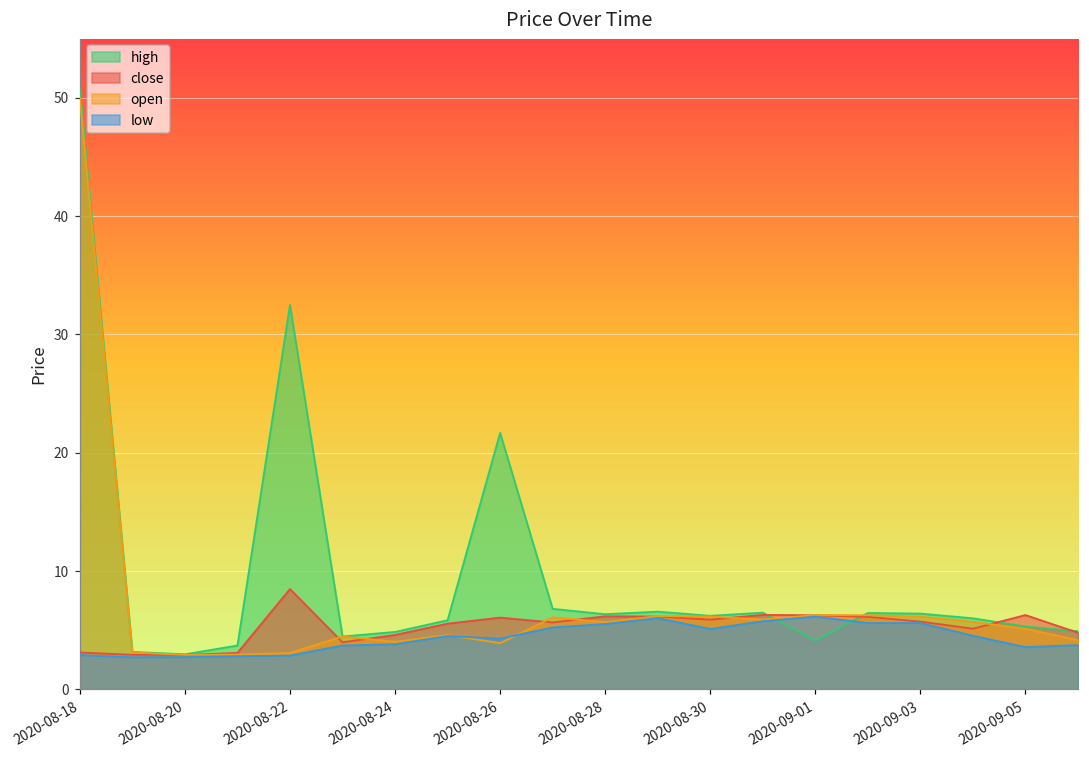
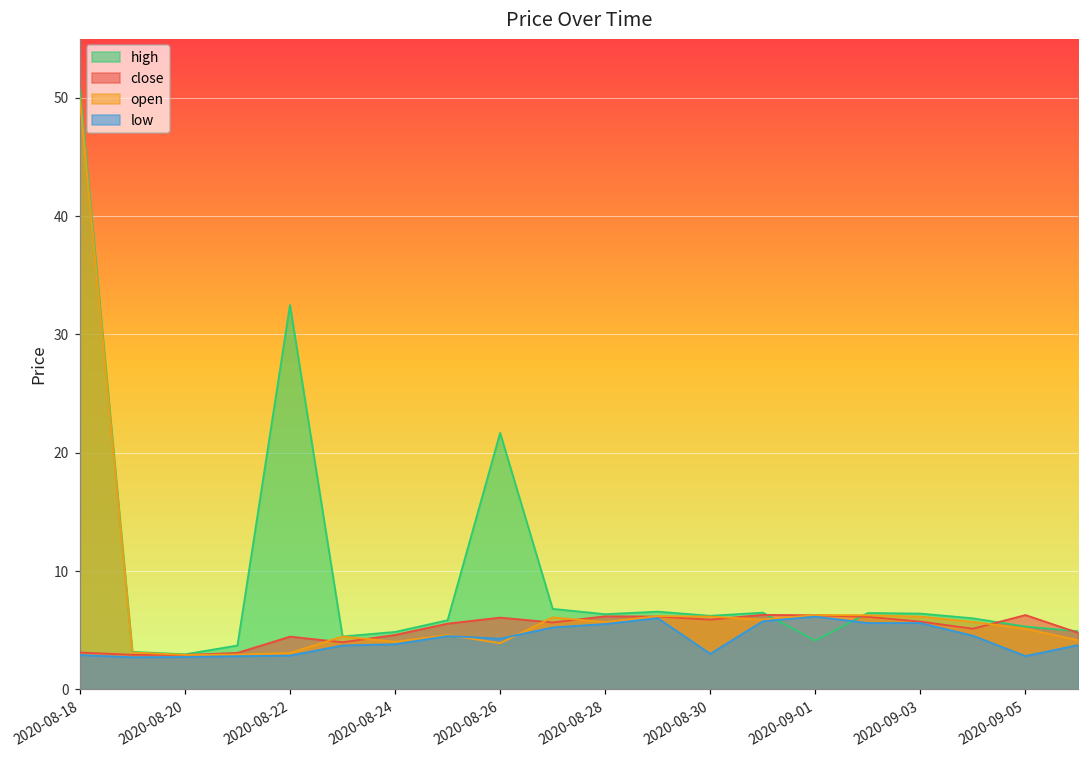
close, 2020-08-22: 8.5 -> 4.5
low, 2020-08-30: 5.1 -> 3.0
low, 2020-09-05: 3.6 -> 2.8
